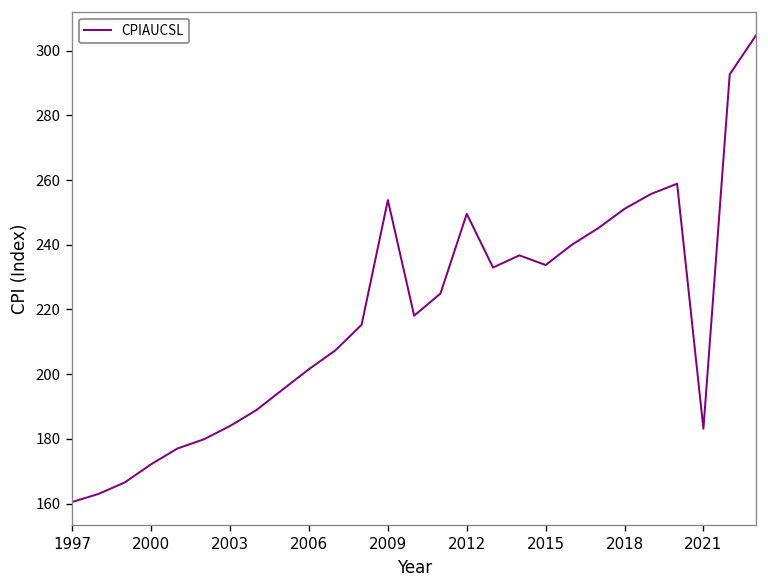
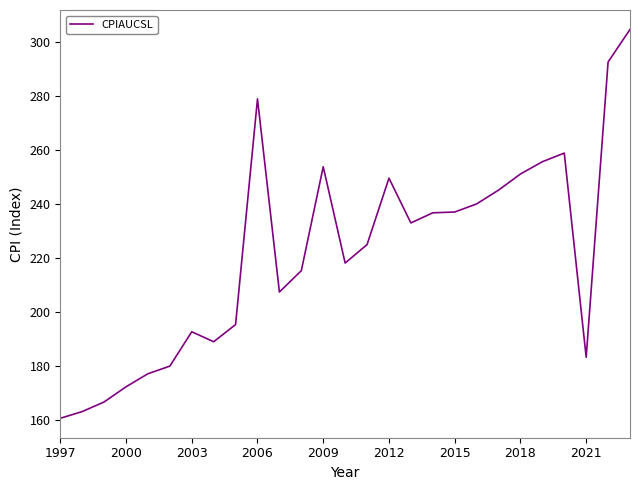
2003: 184 -> 193
2006: 202 -> 279
2015: 234 -> 237
